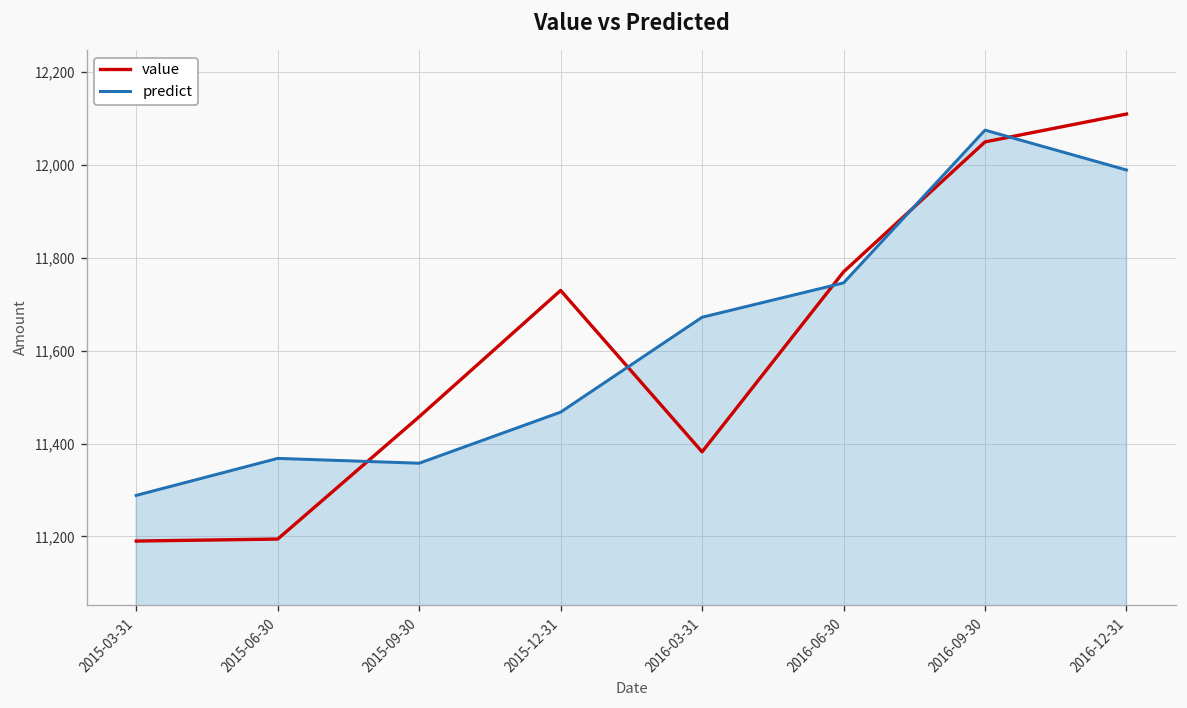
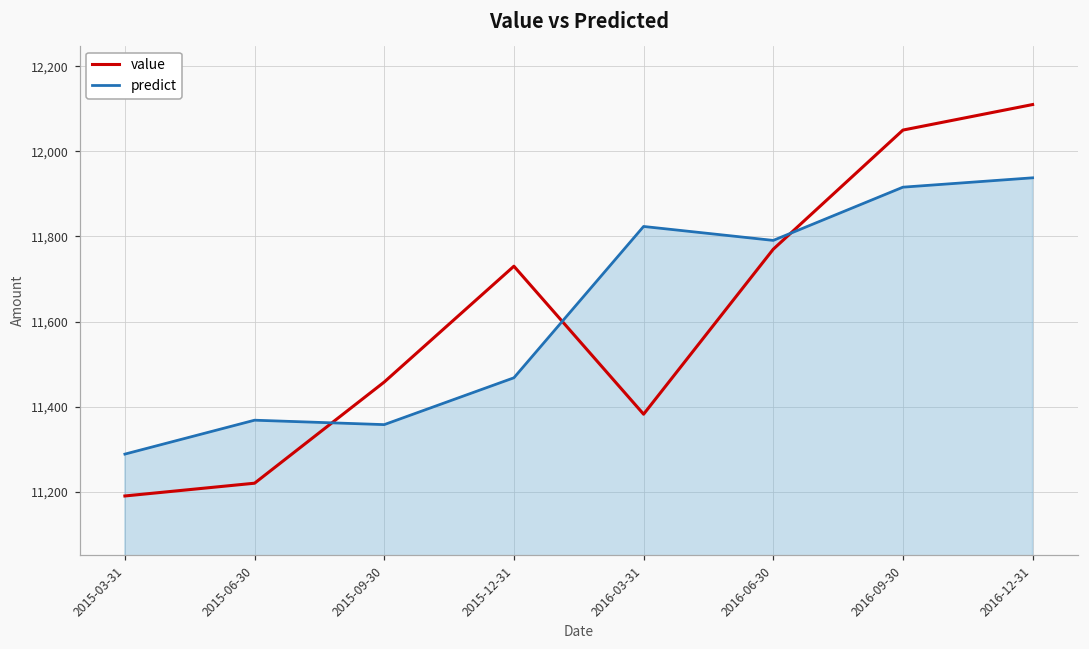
value, 2015-06-30: 11,190 -> 11,220
predict, 2016-03-31: 11,670 -> 11,820
predict, 2016-06-30: 11,750 -> 11,790
predict, 2016-09-30: 12,080 -> 11,920
predict, 2016-12-31: 11,990 -> 11,940
